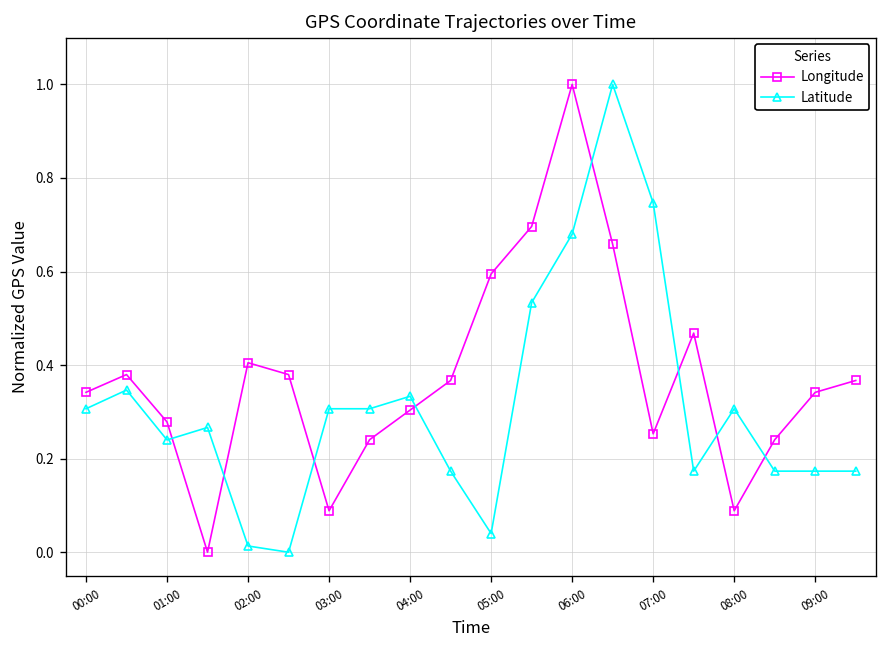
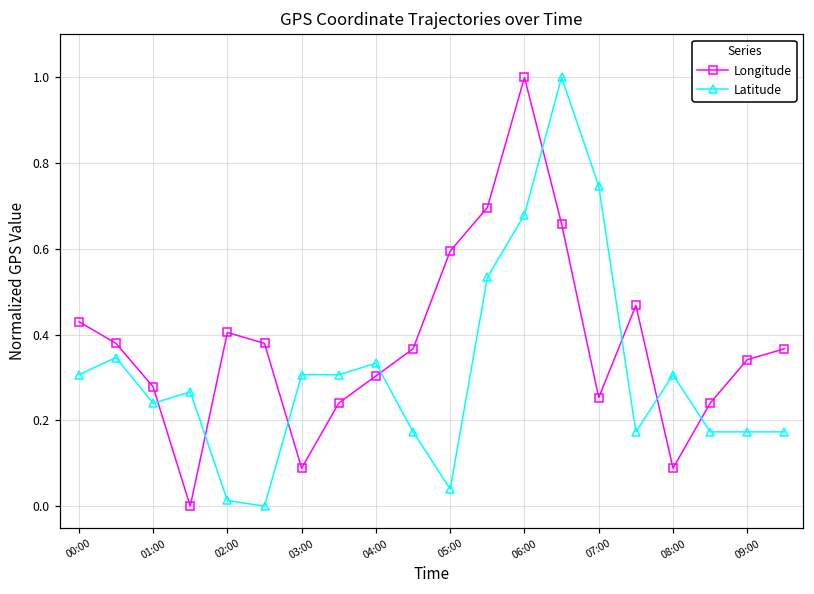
Longitude, 00:00: 0.34 -> 0.43
